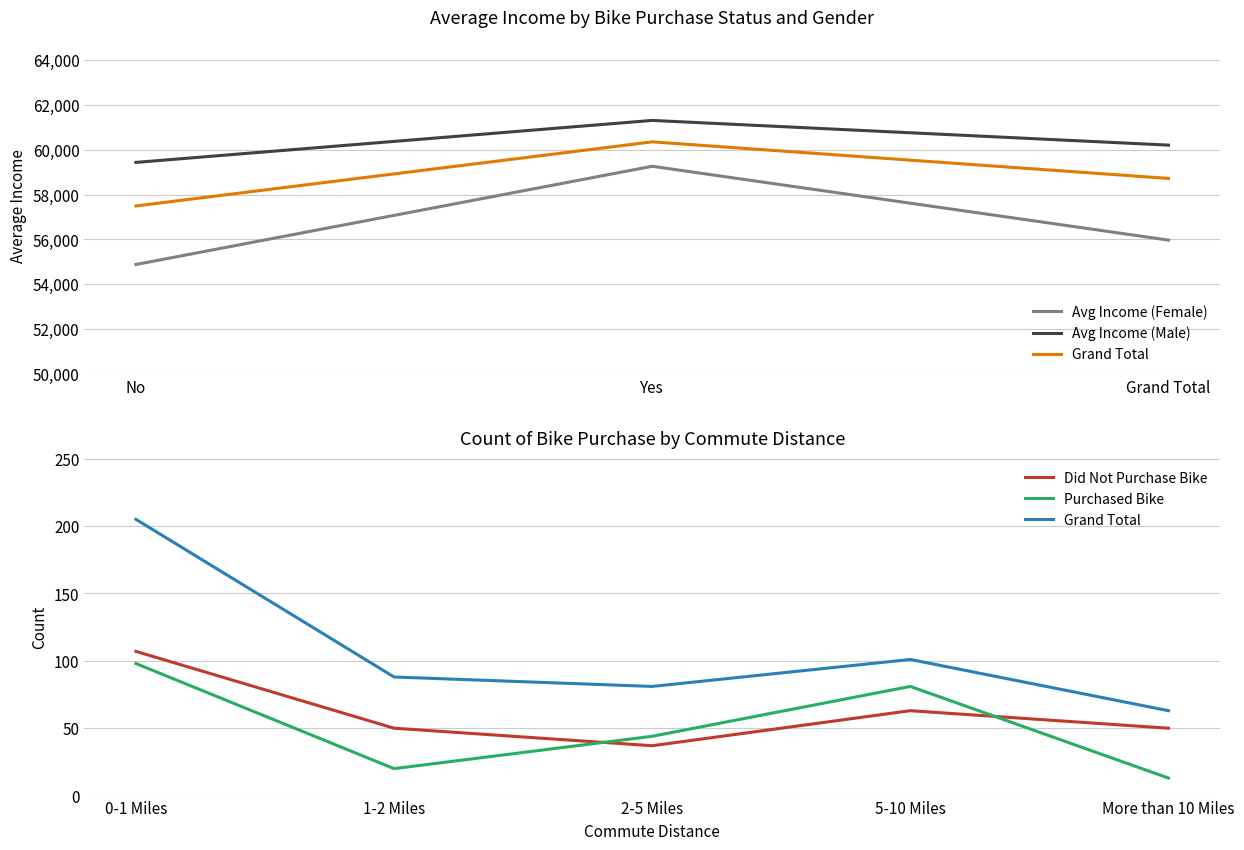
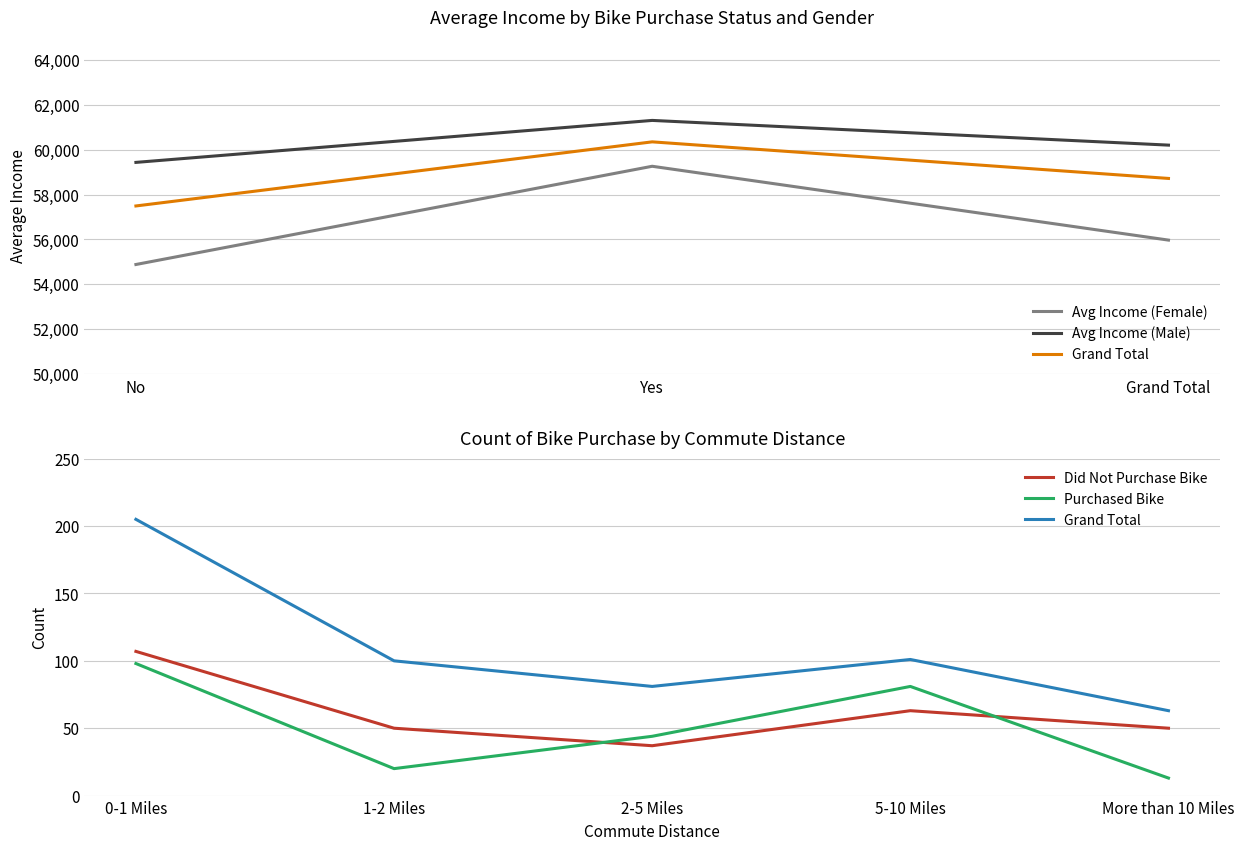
Count of Bike Purchase by Commute Distance, Grand Total, 1-2 Miles: 88 -> 100
